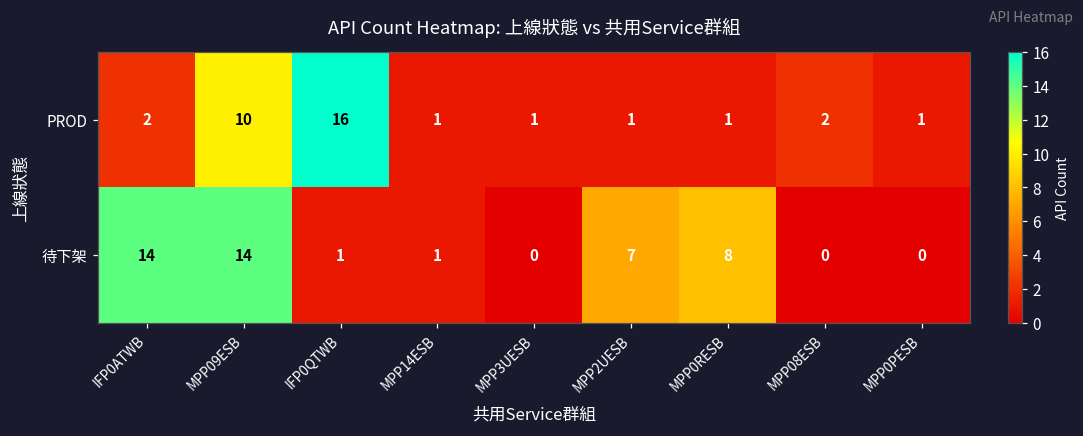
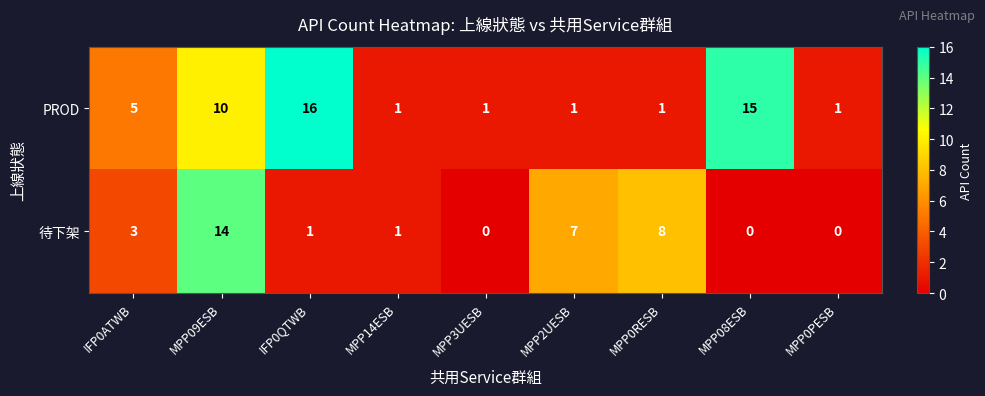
PROD, IFP0ATWB: 2 -> 5
PROD, MPP08ESB: 2 -> 15
待下架, IFP0ATWB: 14 -> 3
